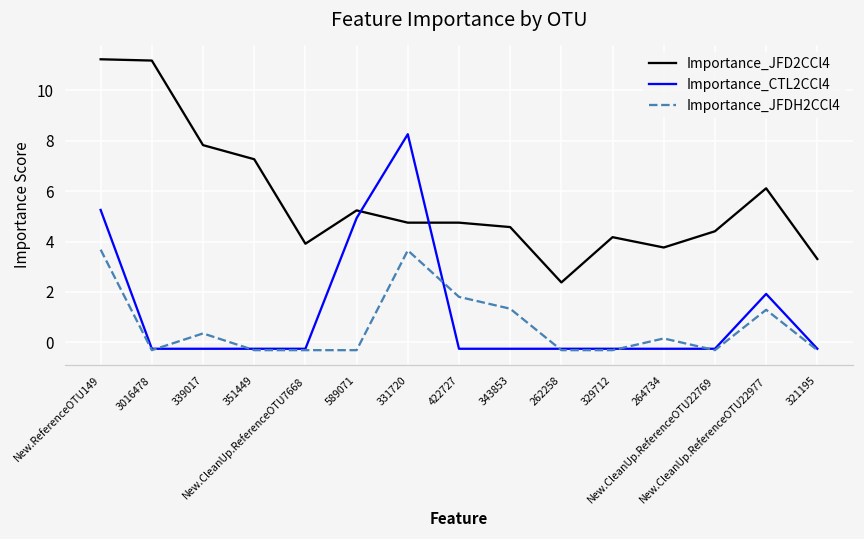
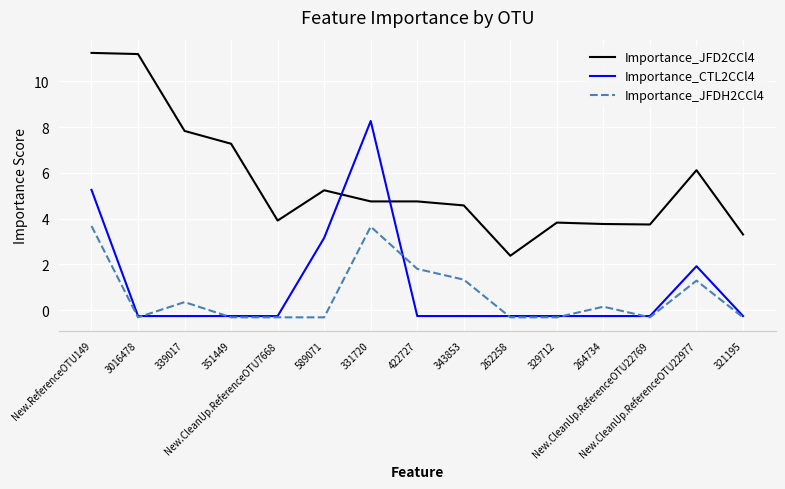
Importance_CTL2CCl4, 589071: 4.9 -> 3.2
Importance_JFD2CCl4, 329712: 4.2 -> 3.8
Importance_JFD2CCl4, New.CleanUp.ReferenceOTU22769: 4.4 -> 3.7
